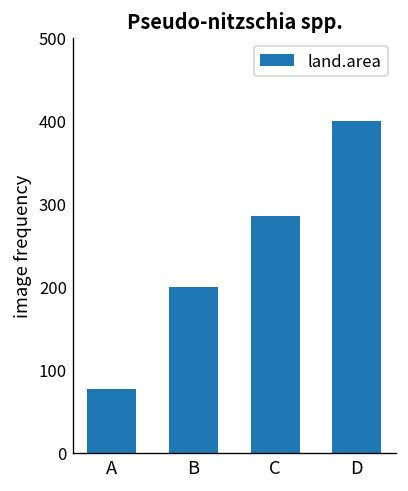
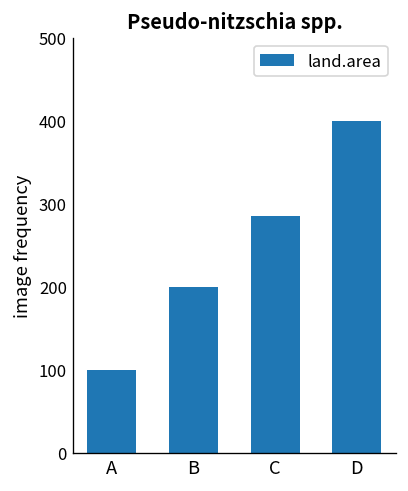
A: 80 -> 100
